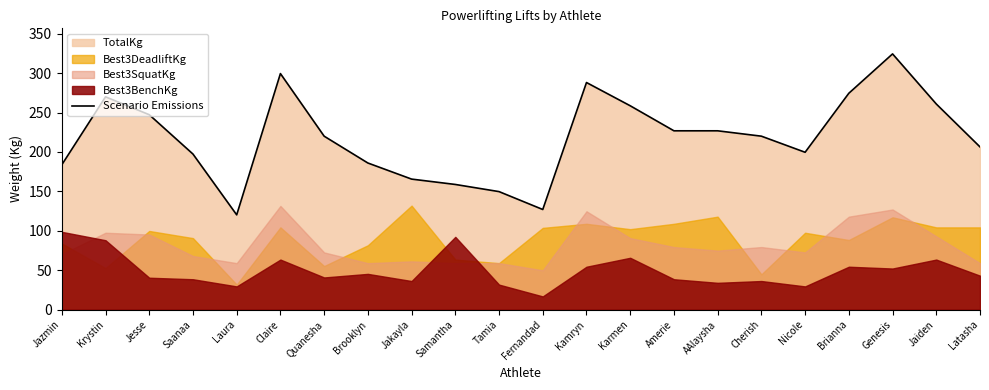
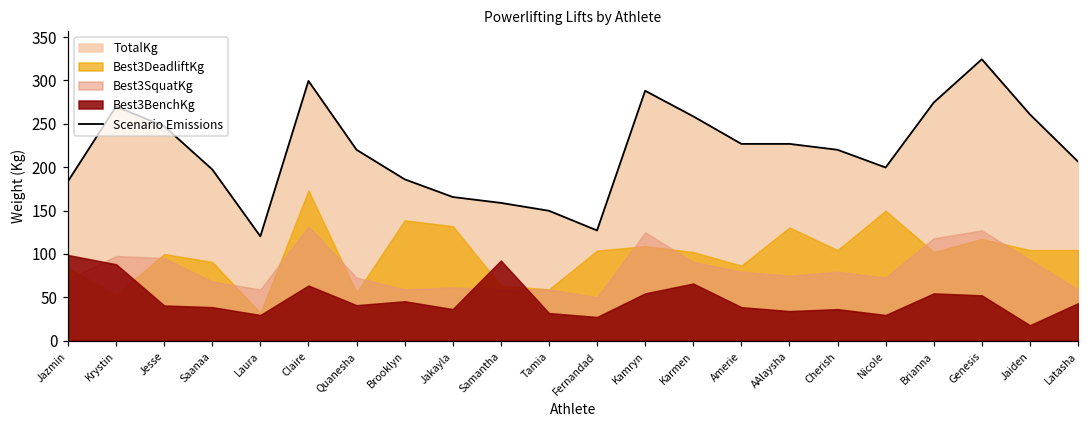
Best3DeadliftKg, Claire: 100 -> 170
Best3DeadliftKg, Brooklyn: 80 -> 140
Best3BenchKg, Fernandad: 20 -> 30
Best3DeadliftKg, Amerie: 110 -> 90
Best3DeadliftKg, AAlaysha: 120 -> 130
Best3DeadliftKg, Cherish: 40 -> 100
Best3DeadliftKg, Nicole: 100 -> 150
Best3DeadliftKg, Brianna: 90 -> 100
Best3BenchKg, Jaiden: 60 -> 20
